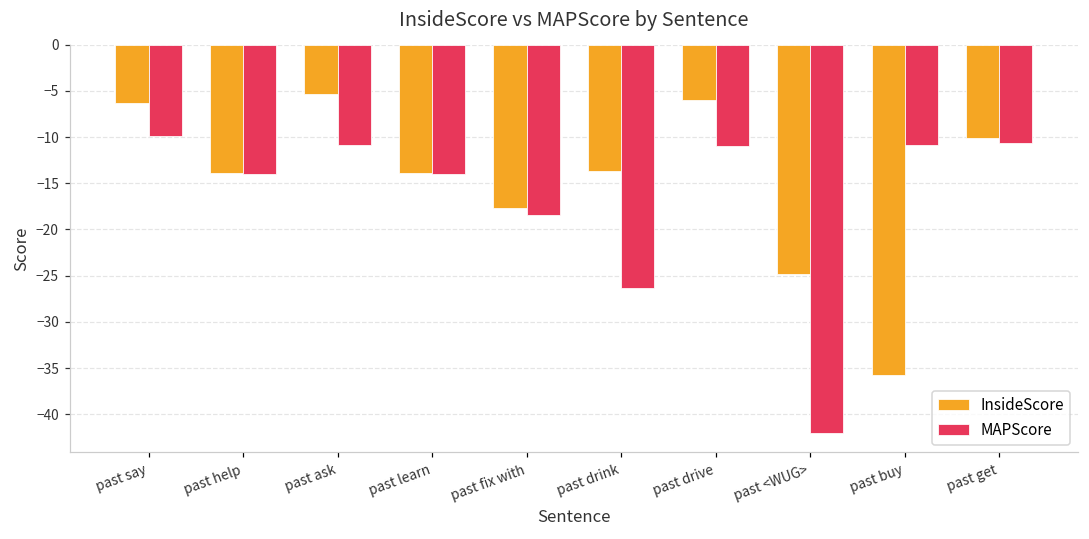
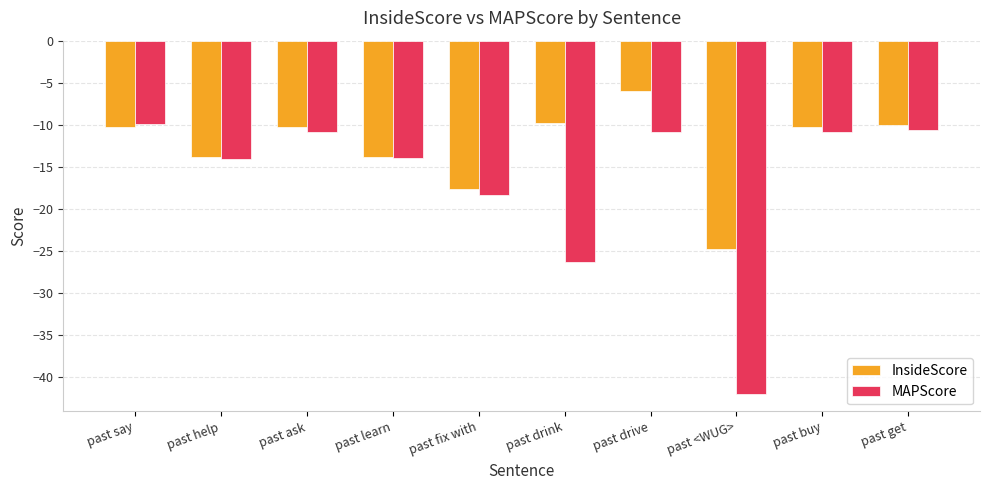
InsideScore, past say: -6 -> -10
InsideScore, past ask: -5 -> -10
InsideScore, past drink: -14 -> -10
InsideScore, past buy: -36 -> -10
